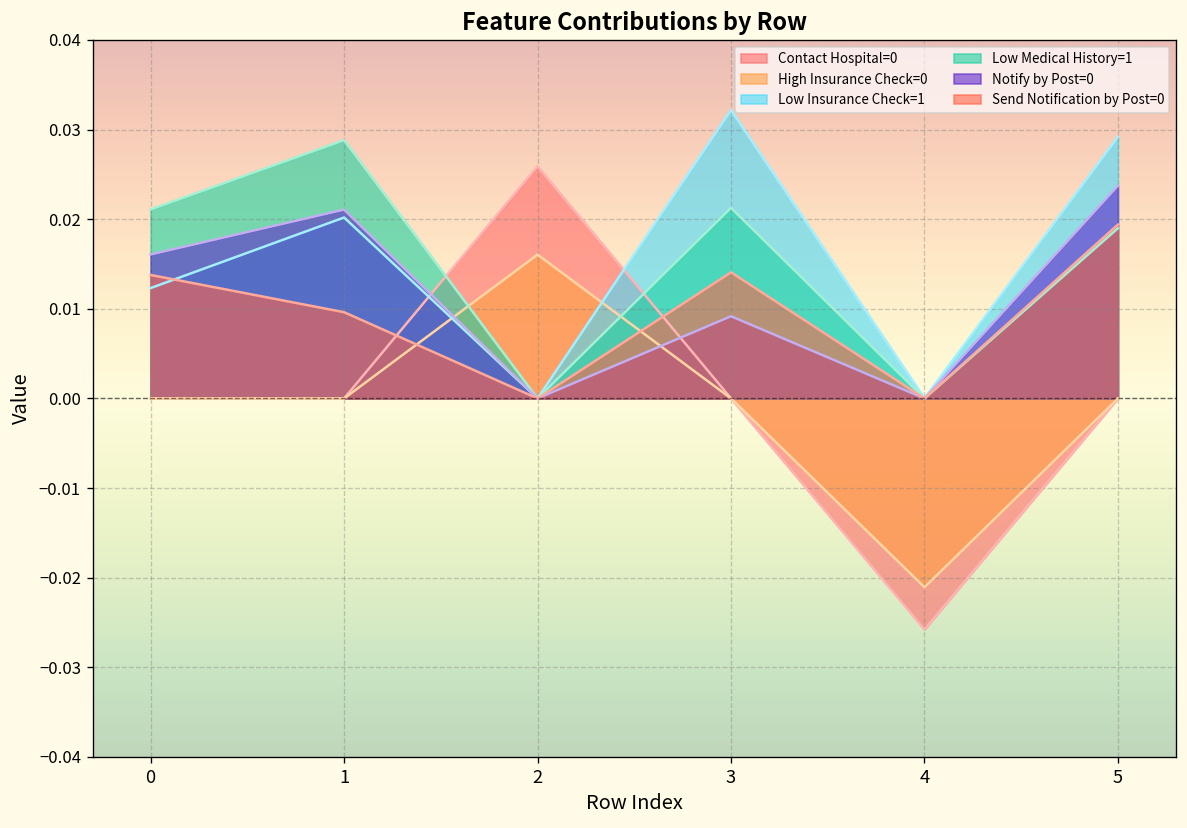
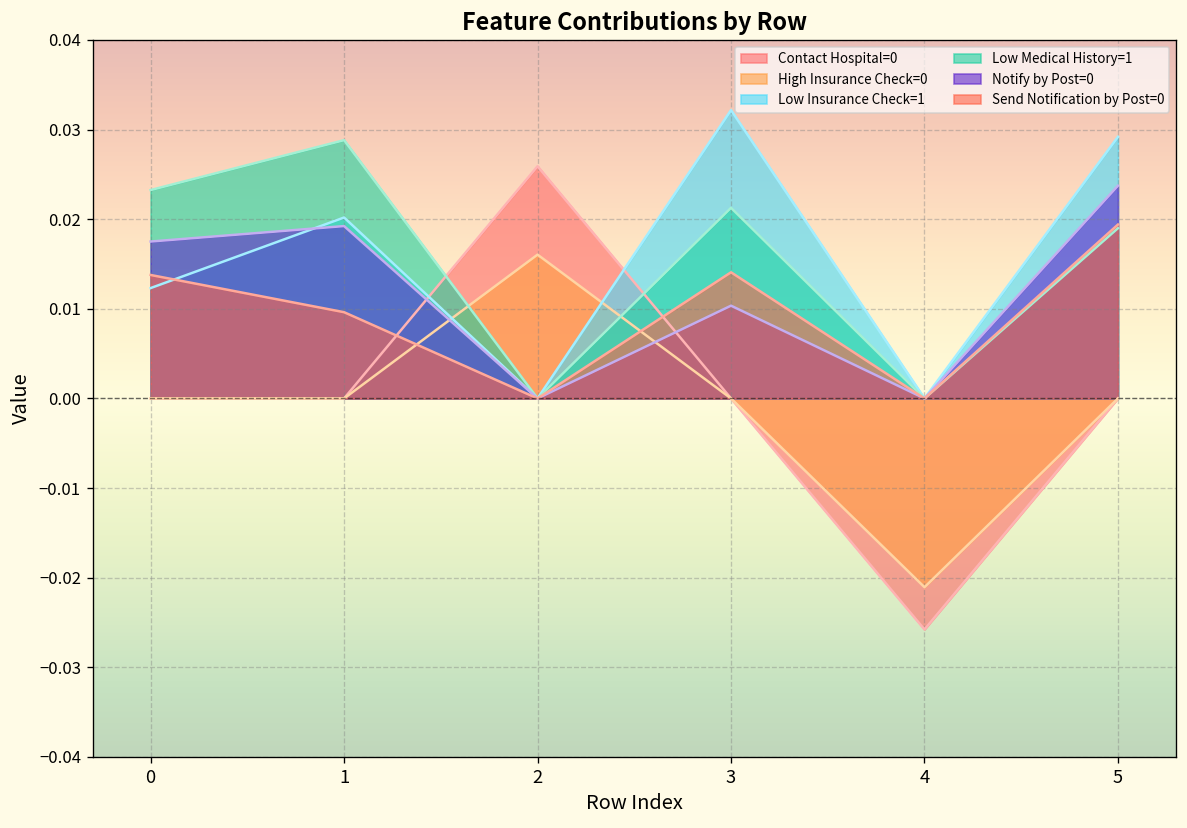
Low Medical History=1, 0: 0.021 -> 0.023
Notify by Post=0, 0: 0.016 -> 0.018
Notify by Post=0, 1: 0.021 -> 0.019
Notify by Post=0, 3: 0.009 -> 0.010
